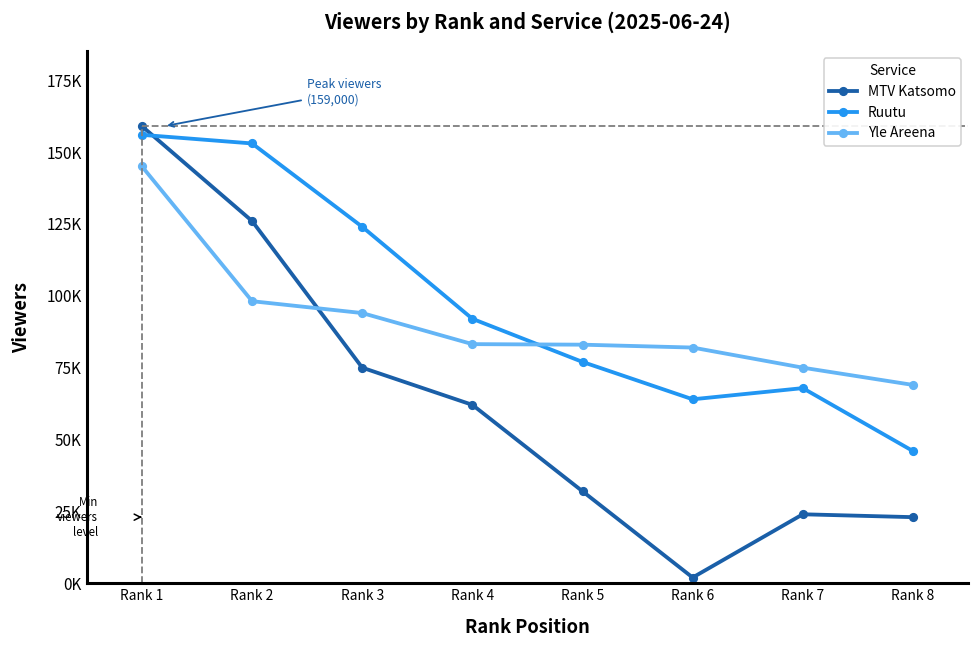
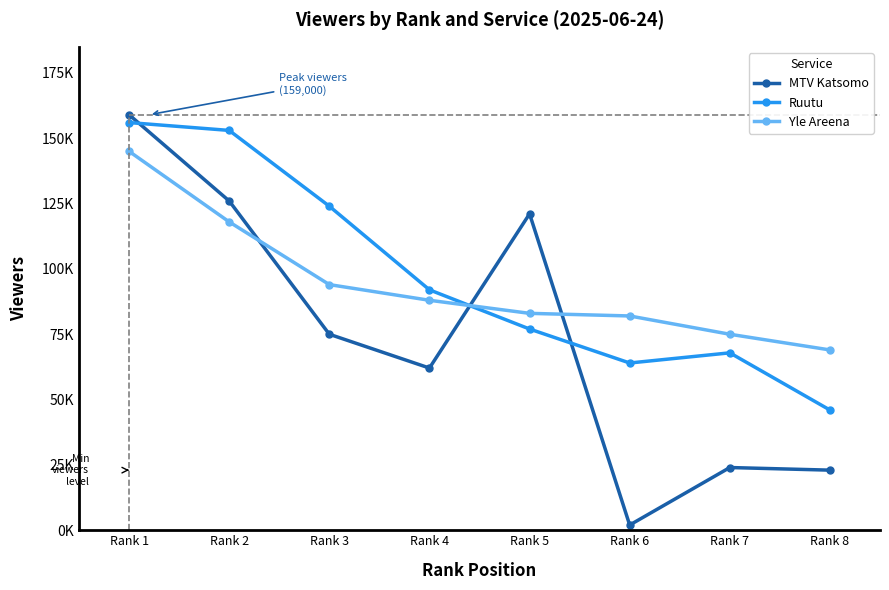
Yle Areena, Rank 2: 98000 -> 118000
Yle Areena, Rank 4: 83000 -> 88000
MTV Katsomo, Rank 5: 32000 -> 121000
